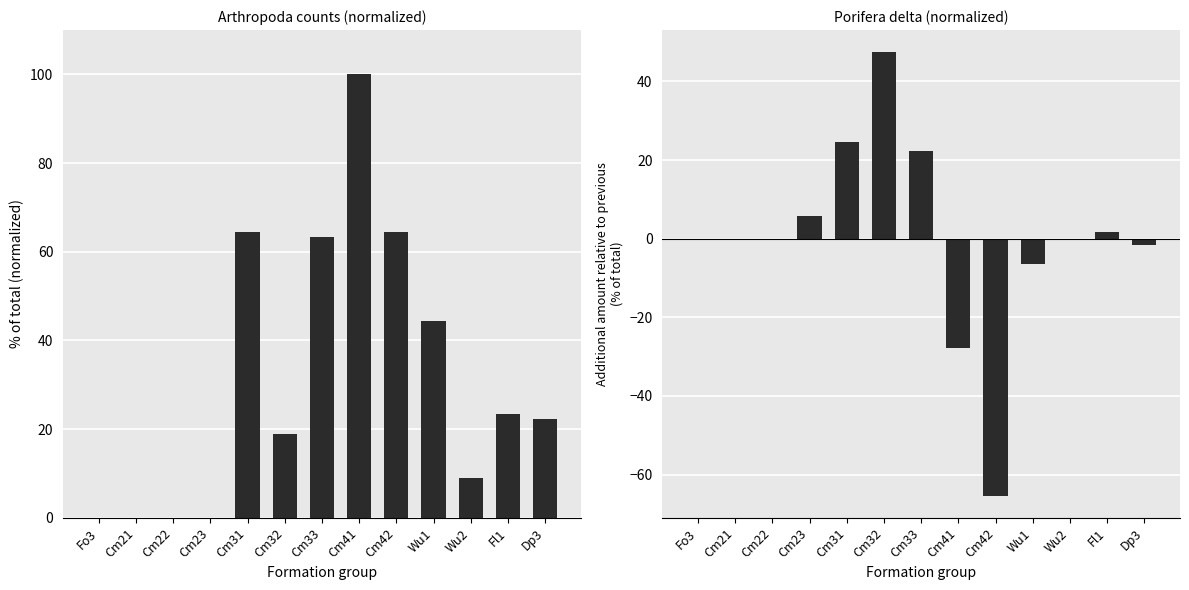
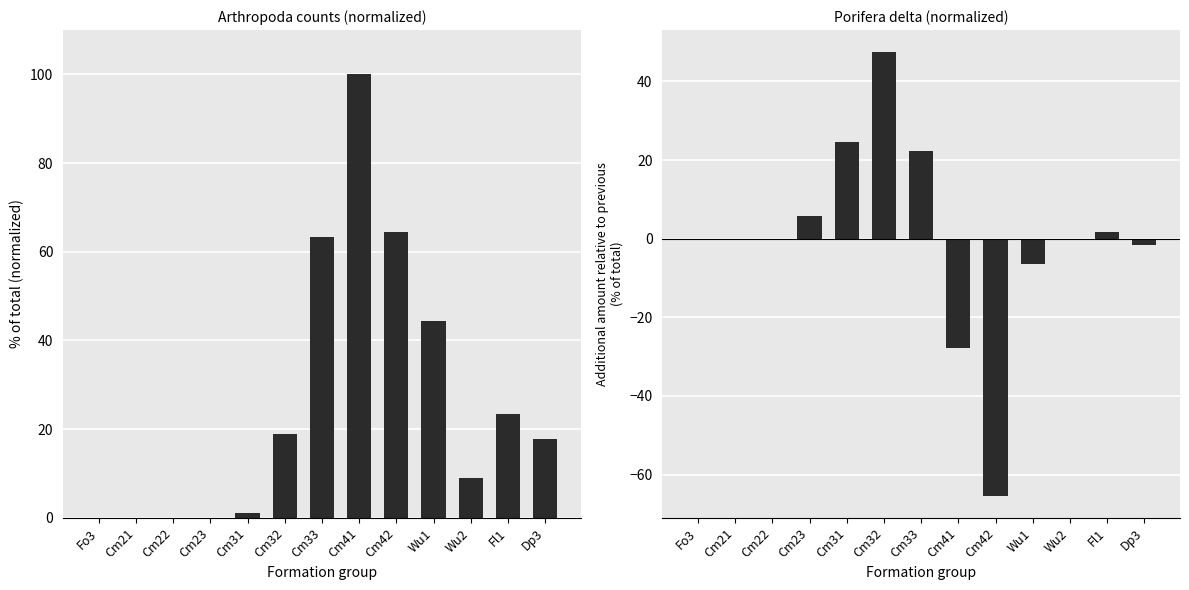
Arthropoda counts (normalized), Cm31: 64 -> 1
Arthropoda counts (normalized), Dp3: 22 -> 18
